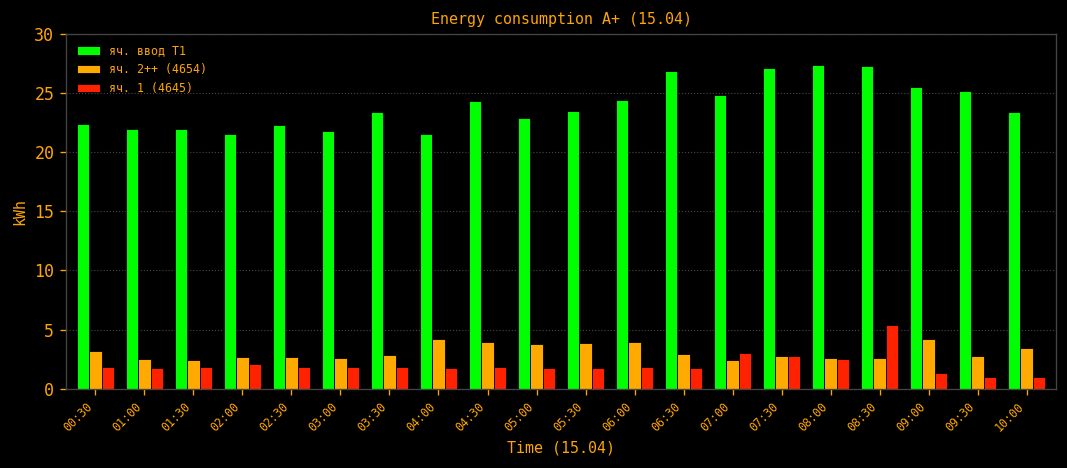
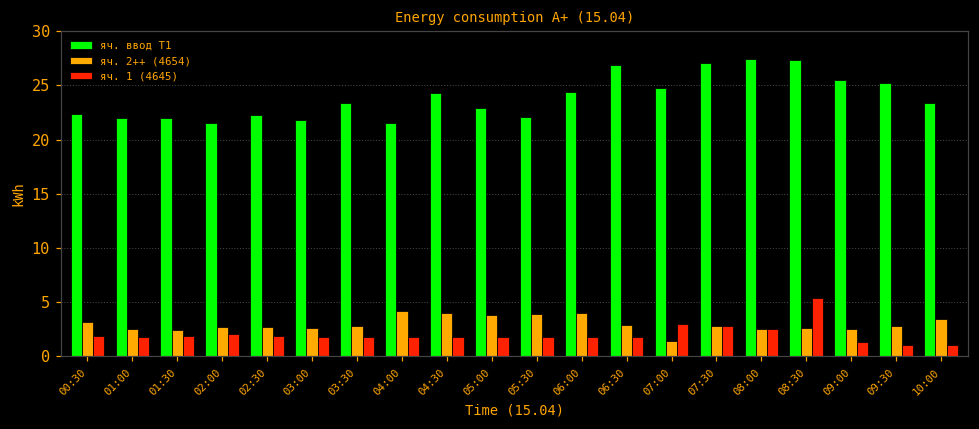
яч. ввод Т1, 05:30: 24 -> 22
яч. 2++ (4654), 07:00: 2 -> 1
яч. 2++ (4654), 09:00: 4 -> 3
